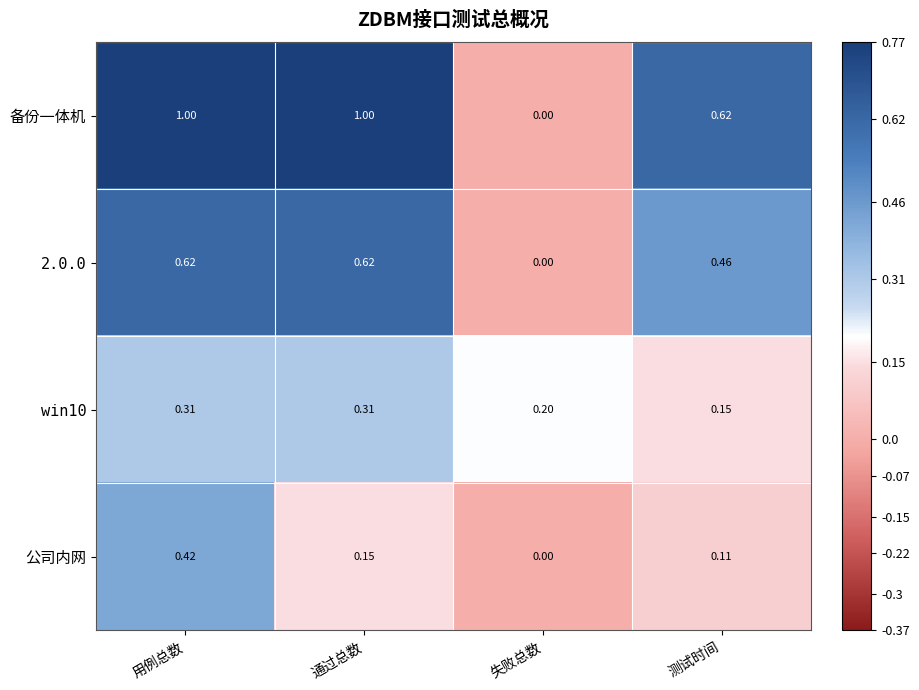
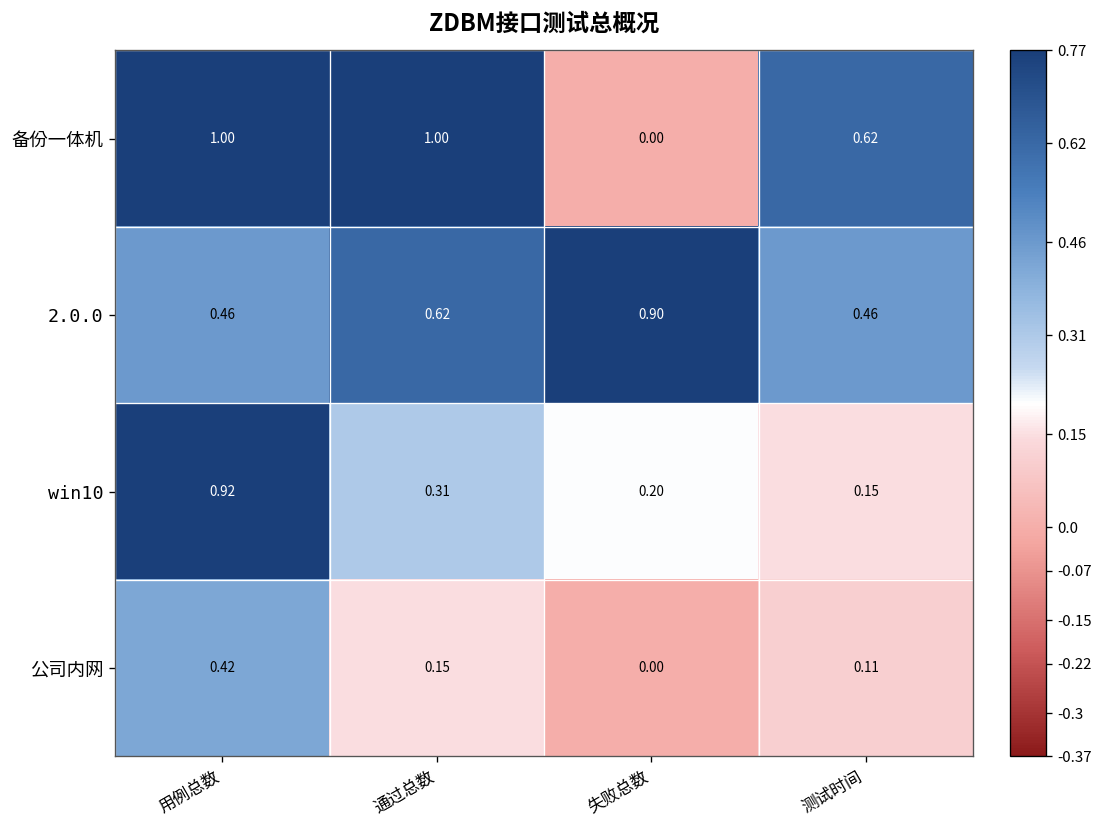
2.0.0, 用例总数: 0.62 -> 0.46
2.0.0, 失败总数: 0.00 -> 0.90
win10, 用例总数: 0.31 -> 0.92
